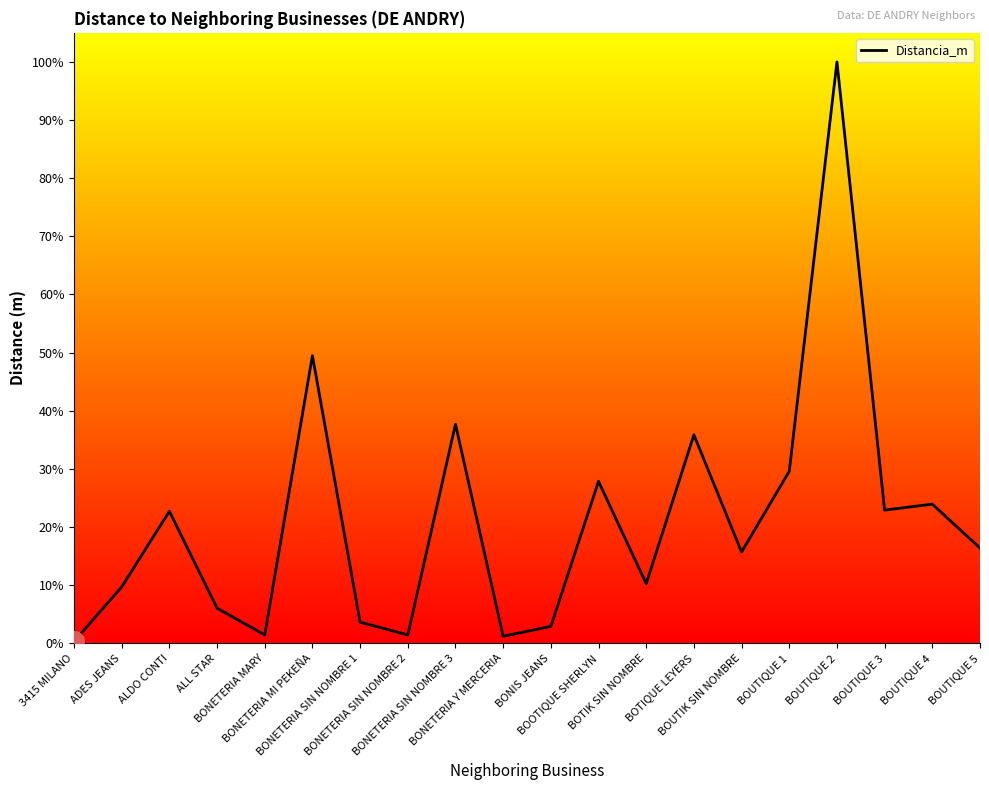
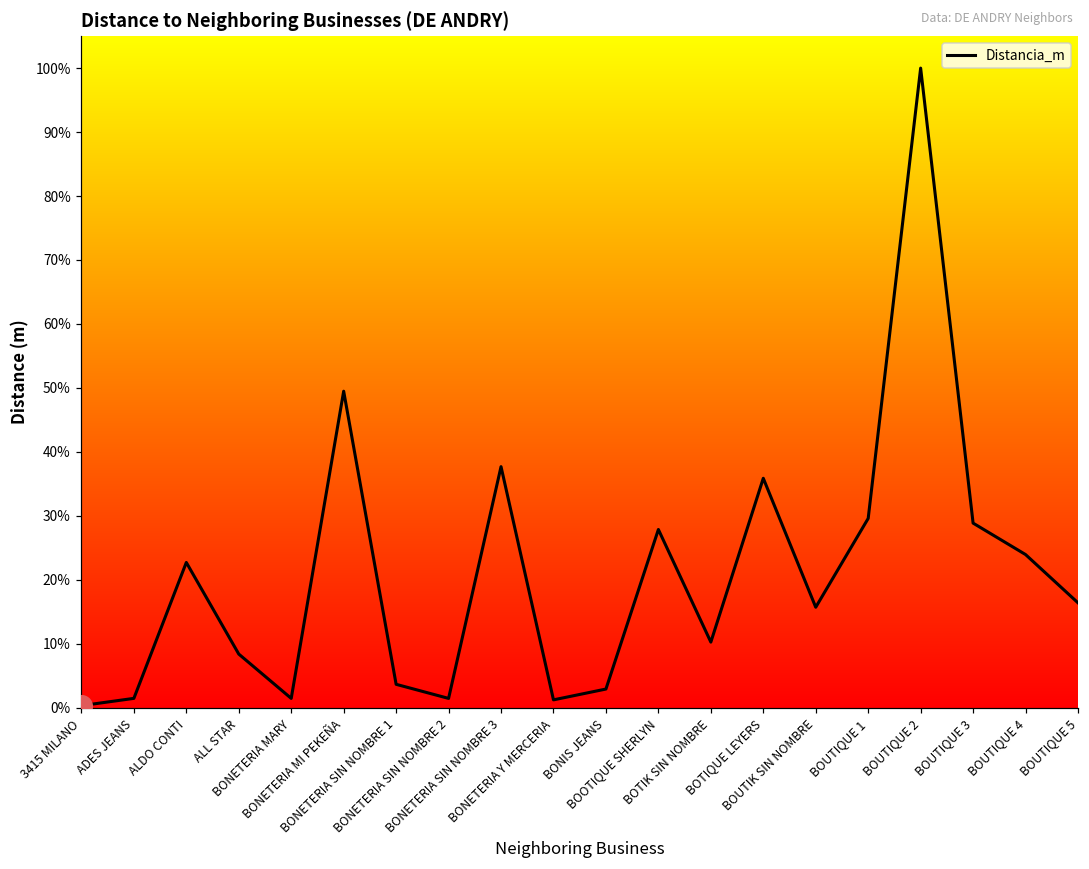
Distancia_m, ADES JEANS: 10% -> 1%
Distancia_m, ALL STAR: 6% -> 8%
Distancia_m, BOUTIQUE 3: 23% -> 29%
